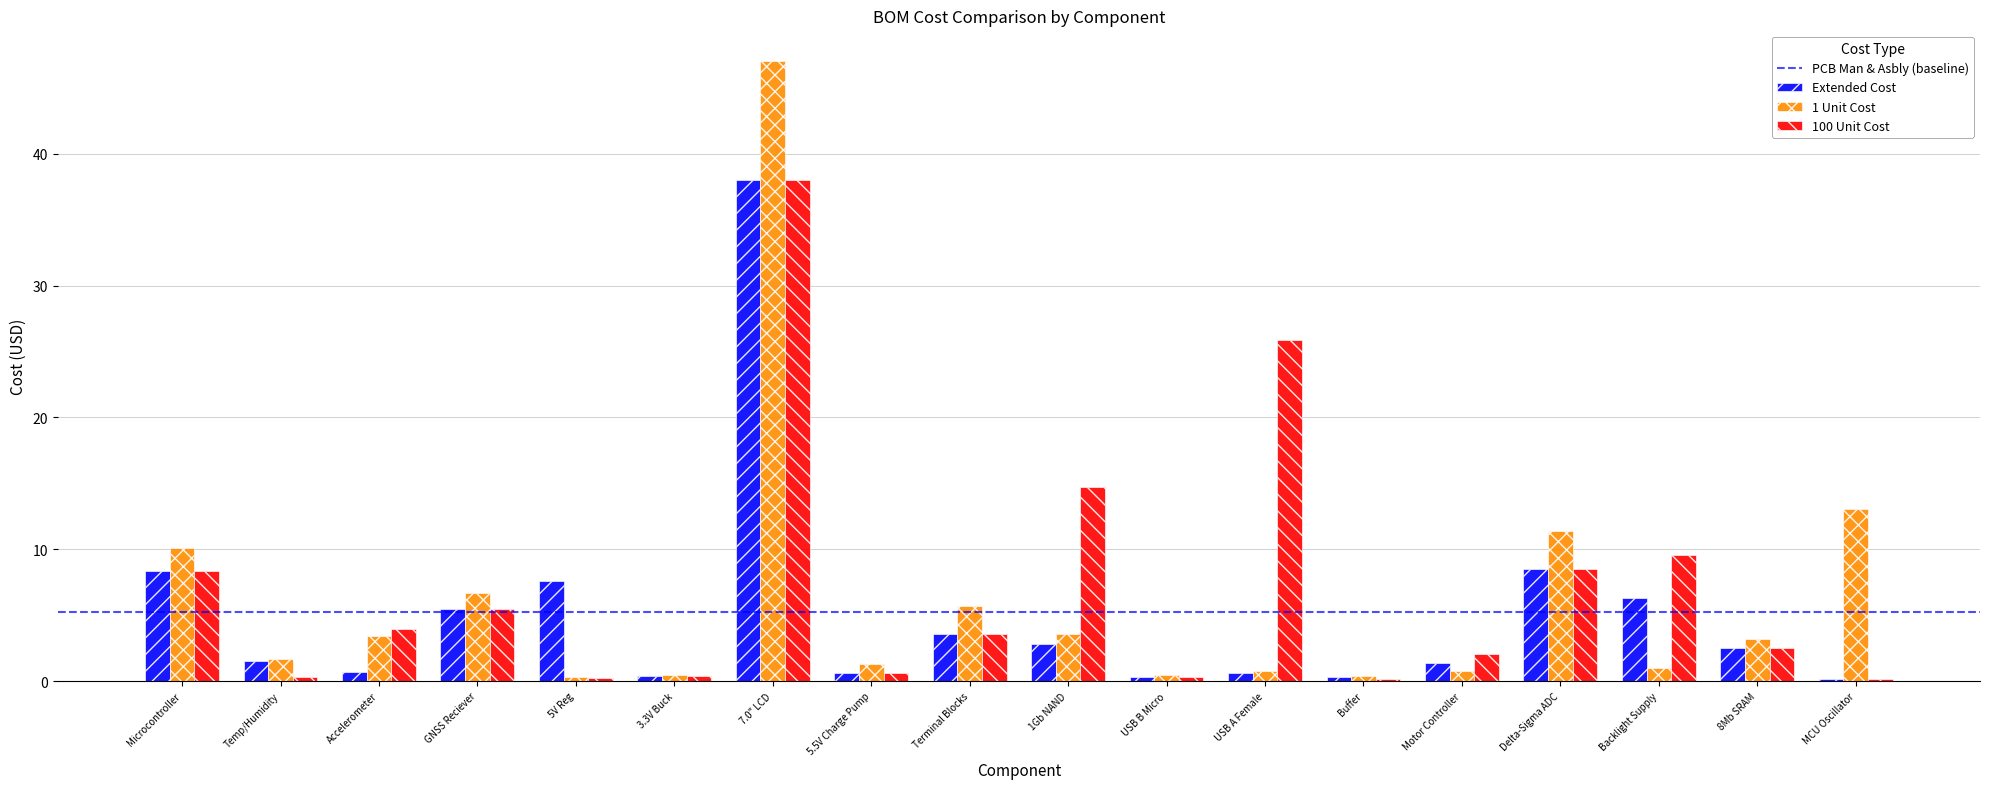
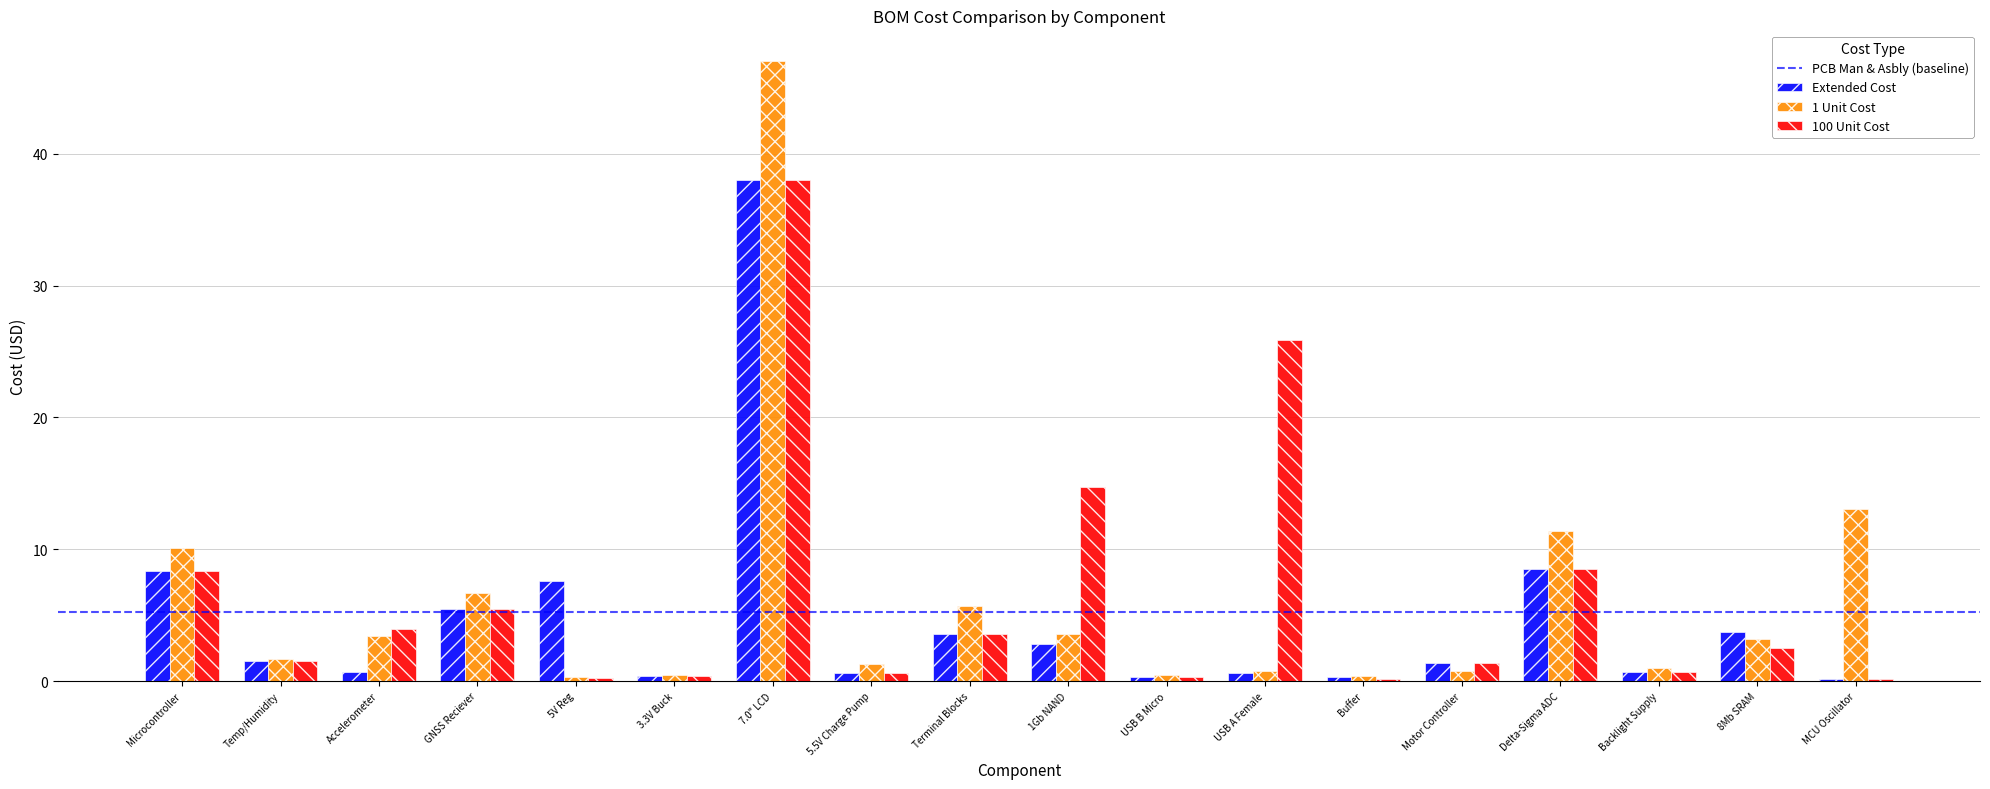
100 Unit Cost, Temp/Humidity: 0.3 -> 1.5
100 Unit Cost, Motor Controller: 2.1 -> 1.4
Extended Cost, Backlight Supply: 6.3 -> 0.7
100 Unit Cost, Backlight Supply: 9.6 -> 0.7
Extended Cost, 8Mb SRAM: 2.5 -> 3.7
